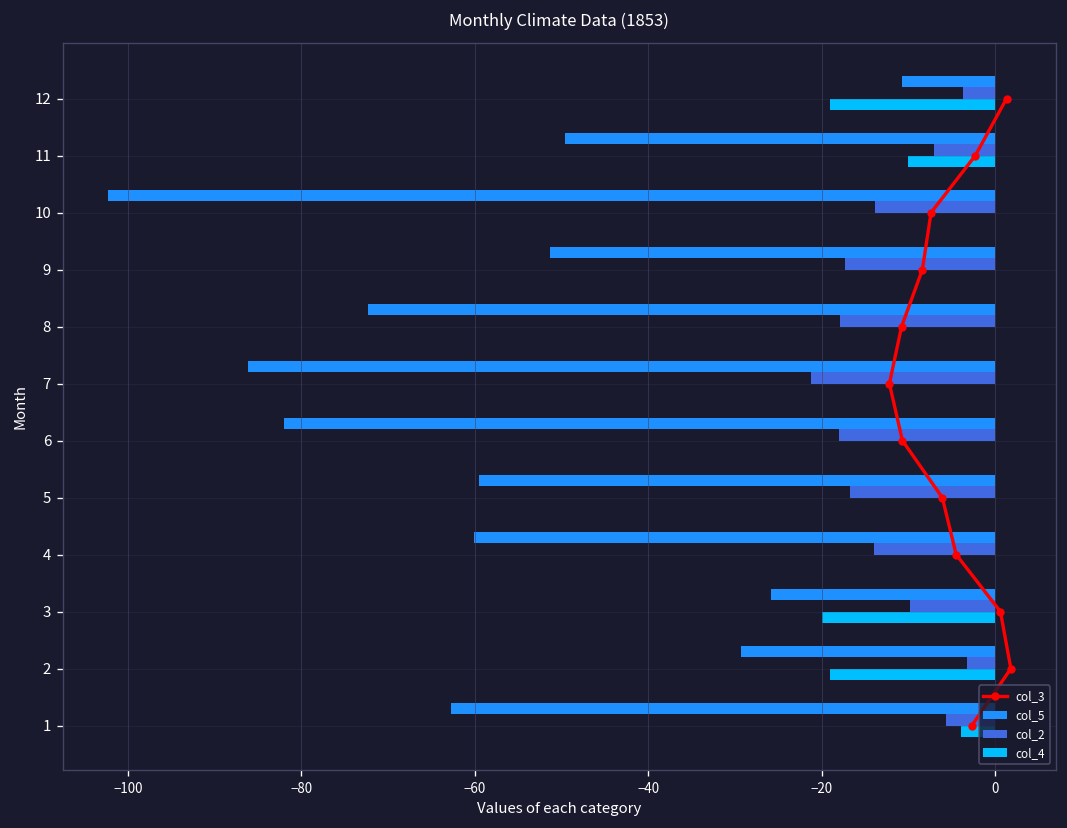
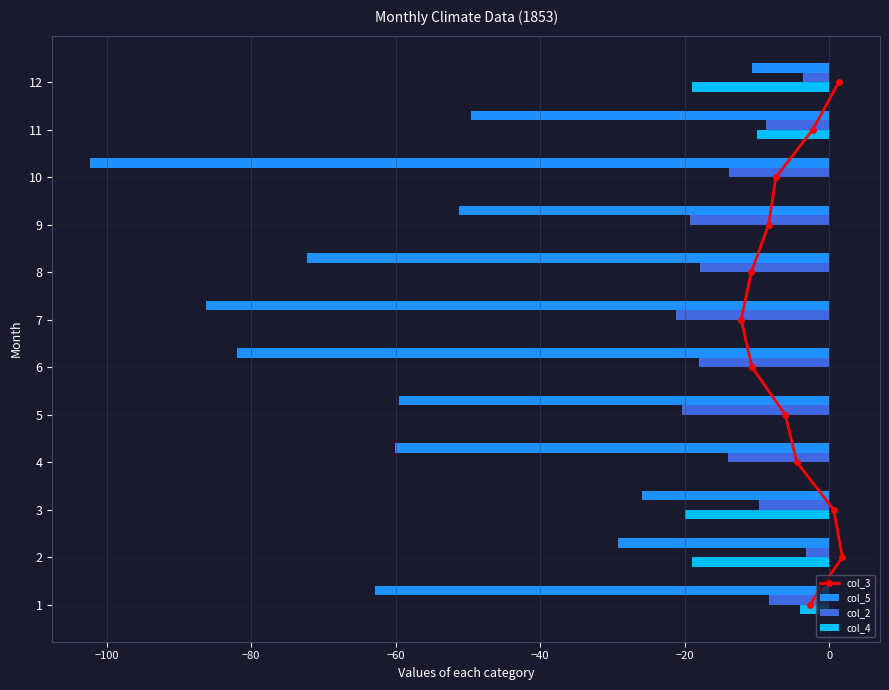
col_2, 11: -7 -> -9
col_2, 9: -17 -> -19
col_2, 5: -17 -> -20
col_2, 1: -6 -> -8
